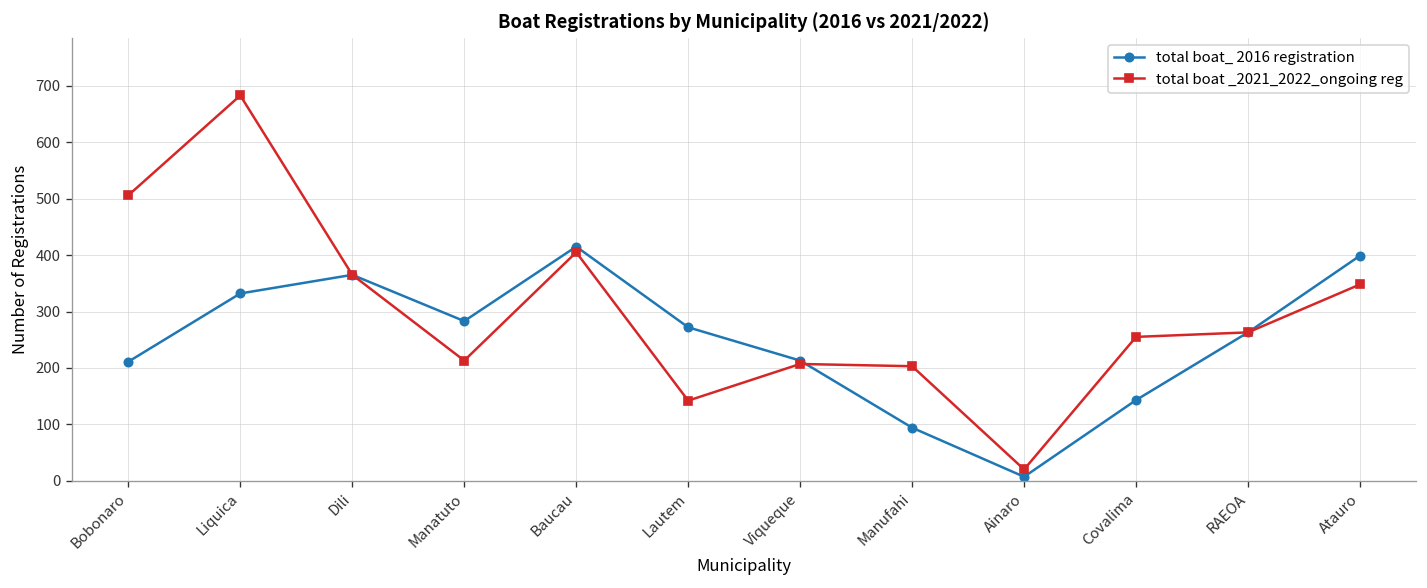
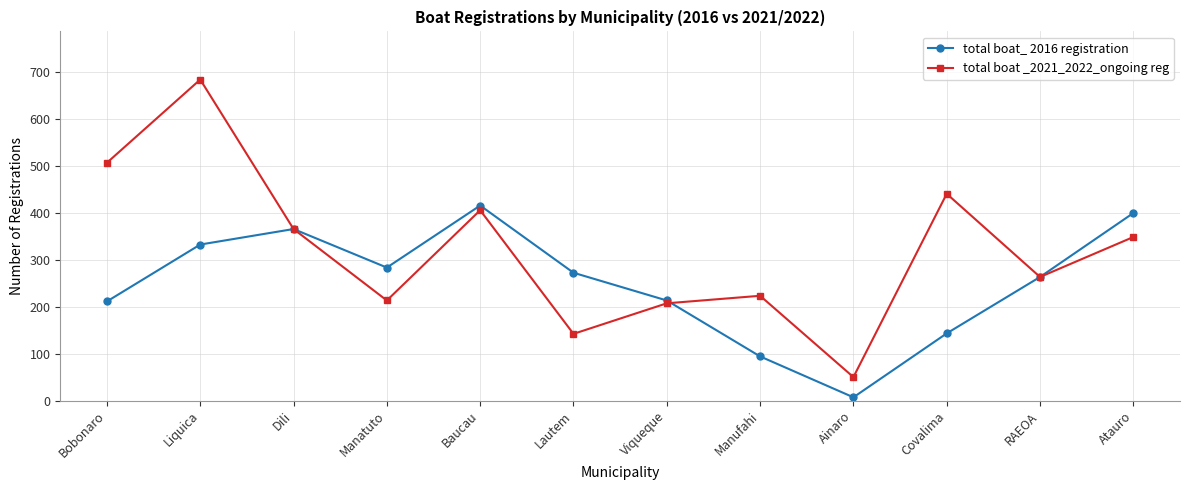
total boat _2021_2022_ongoing reg, Manufahi: 200 -> 220
total boat _2021_2022_ongoing reg, Ainaro: 20 -> 50
total boat _2021_2022_ongoing reg, Covalima: 260 -> 440
